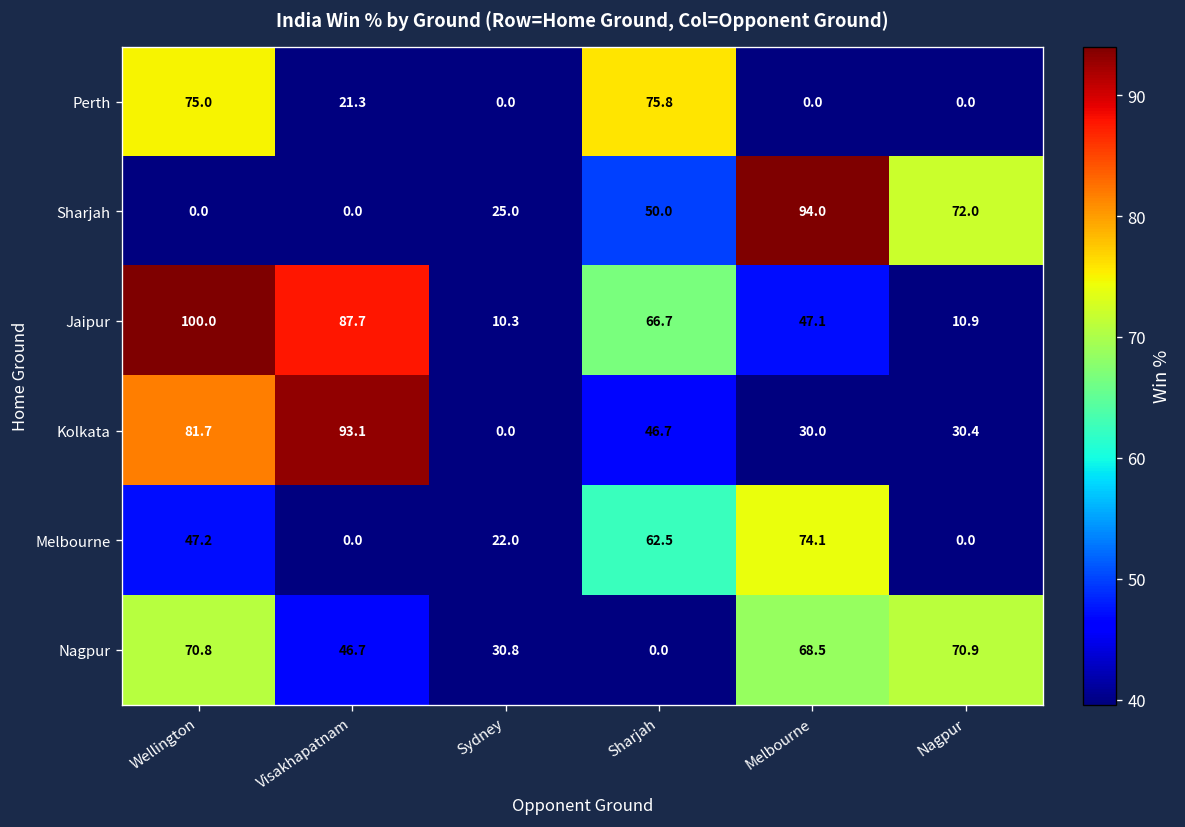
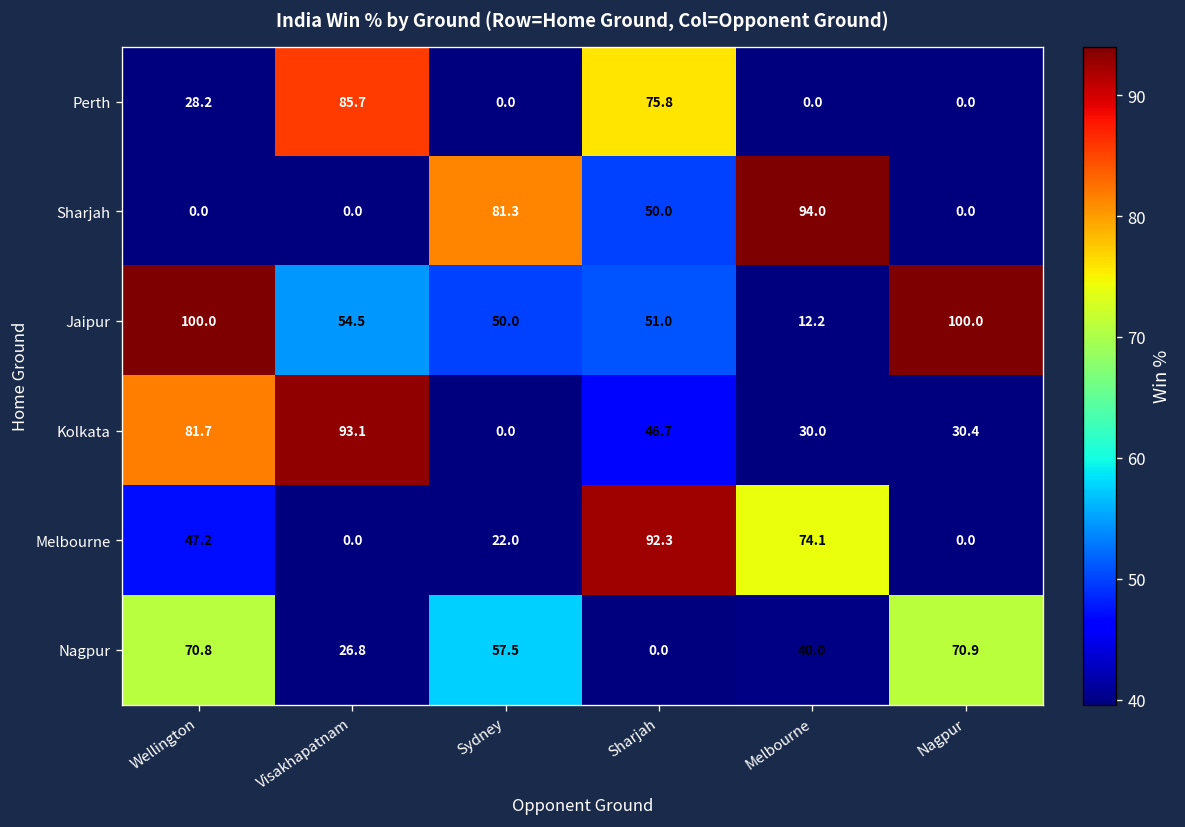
Perth, Wellington: 75.0 -> 28.2
Perth, Visakhapatnam: 21.3 -> 85.7
Sharjah, Sydney: 25.0 -> 81.3
Sharjah, Nagpur: 72.0 -> 0.0
Jaipur, Visakhapatnam: 87.7 -> 54.5
Jaipur, Sydney: 10.3 -> 50.0
Jaipur, Sharjah: 66.7 -> 51.0
Jaipur, Melbourne: 47.1 -> 12.2
Jaipur, Nagpur: 10.9 -> 100.0
Melbourne, Sharjah: 62.5 -> 92.3
Nagpur, Visakhapatnam: 46.7 -> 26.8
Nagpur, Sydney: 30.8 -> 57.5
Nagpur, Melbourne: 68.5 -> 40.0
